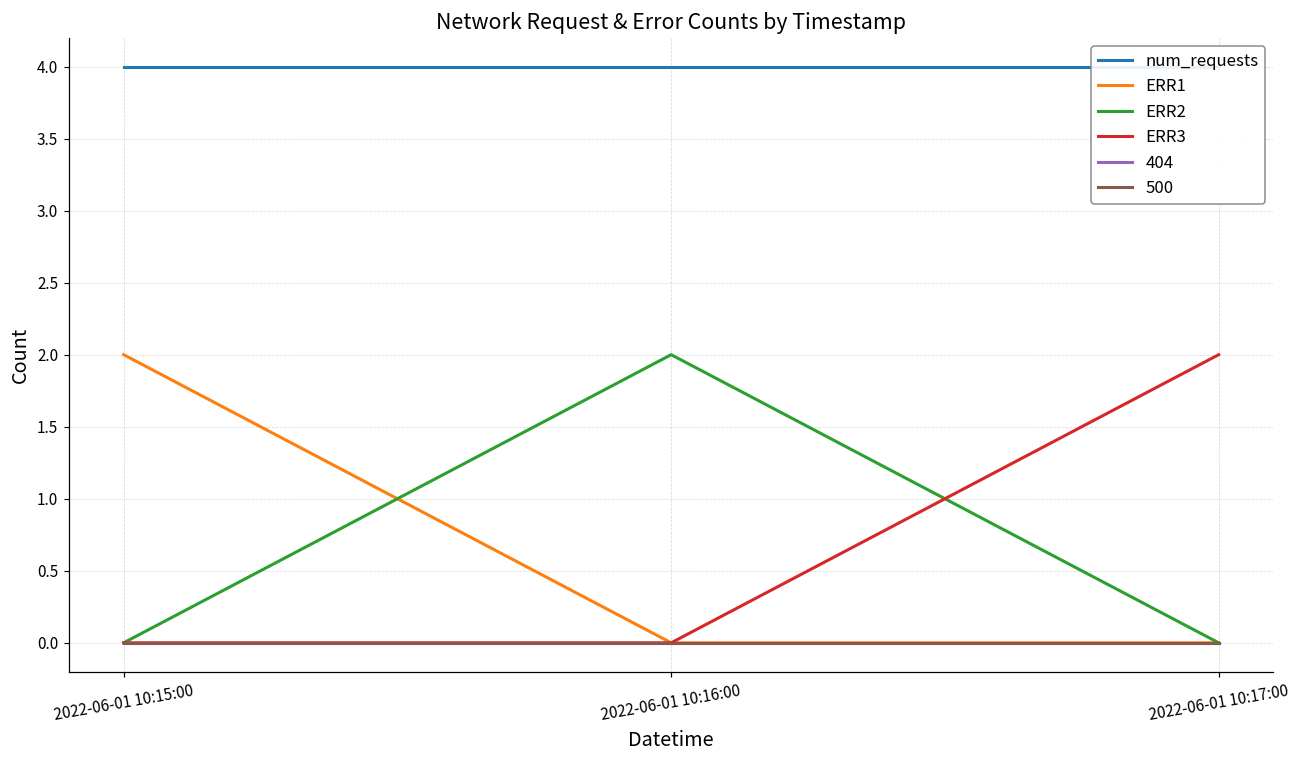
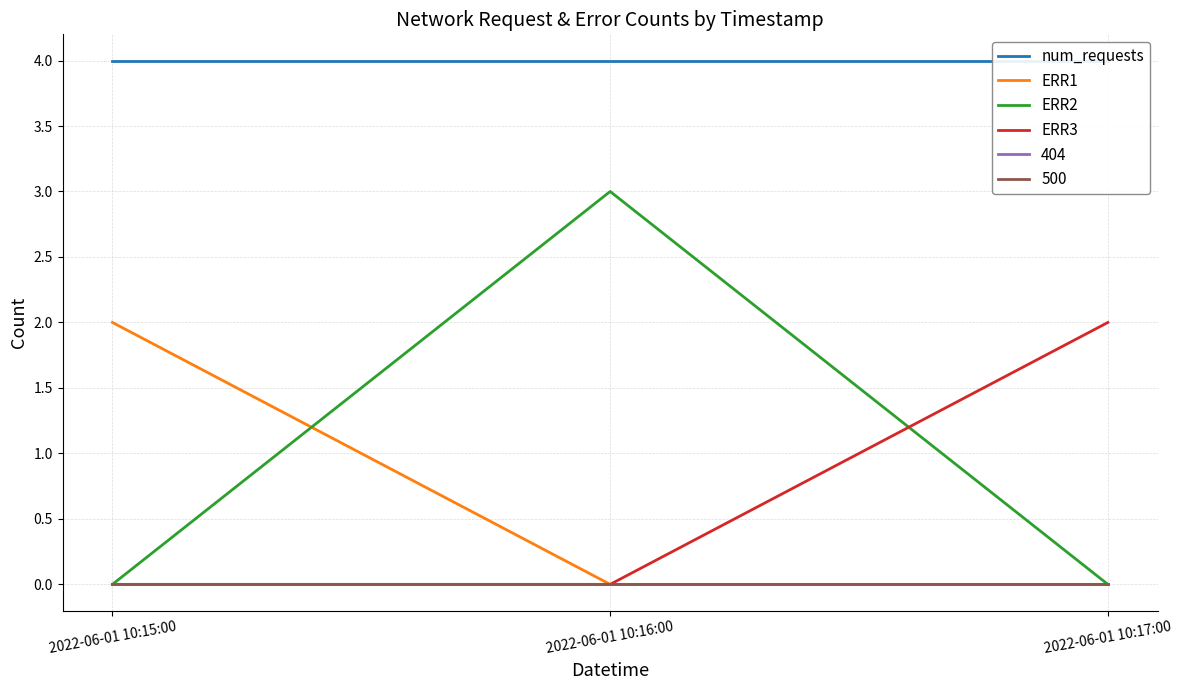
ERR2, 2022-06-01 10:16:00: 2 -> 3
